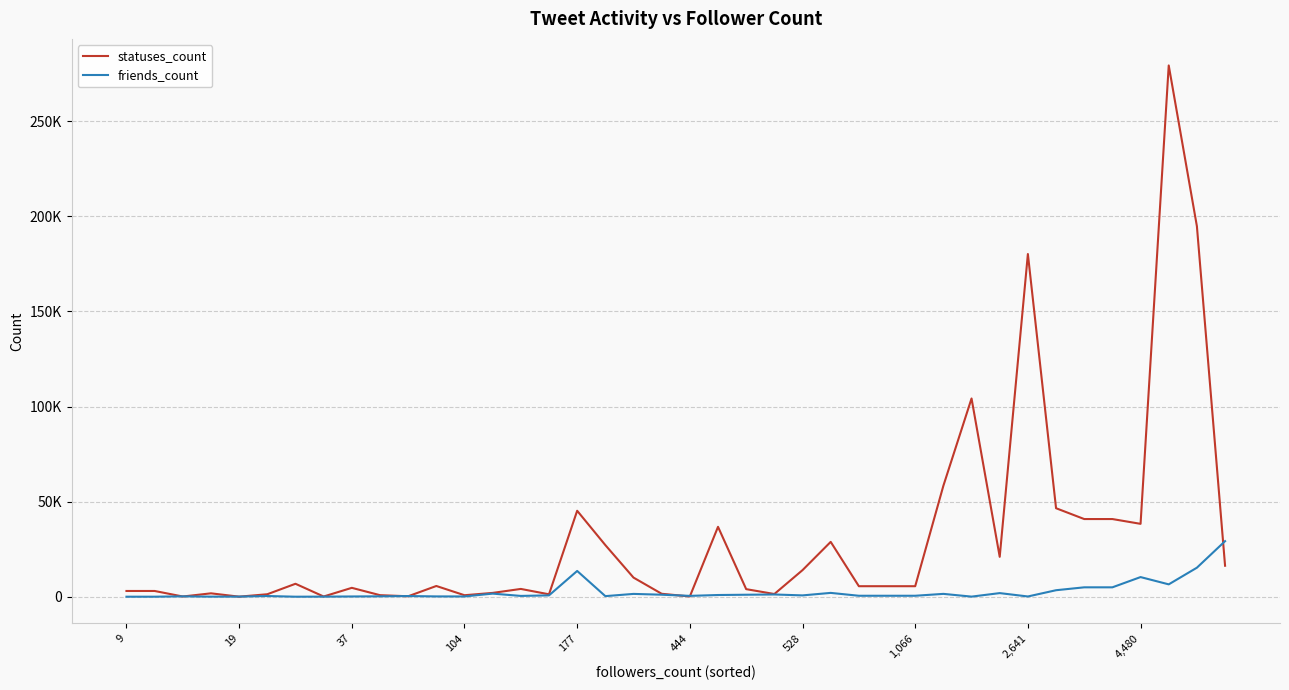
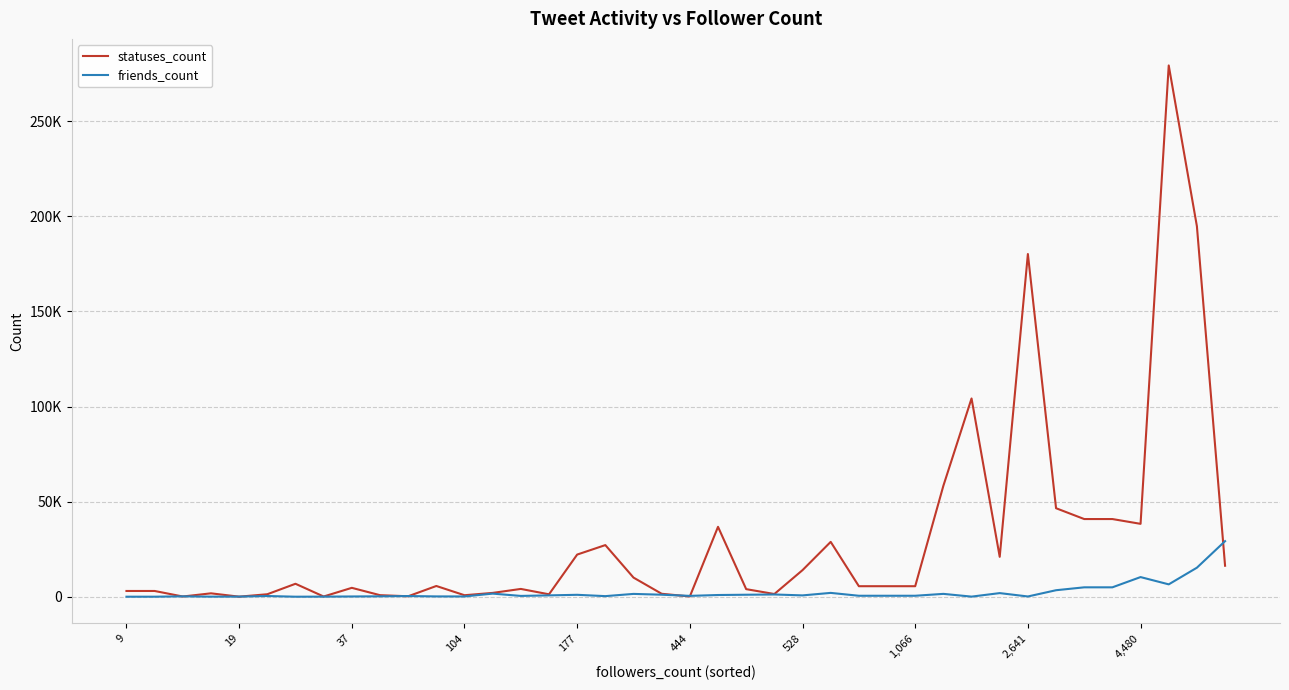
statuses_count, 177: 45000 -> 22000
friends_count, 177: 14000 -> 1000
